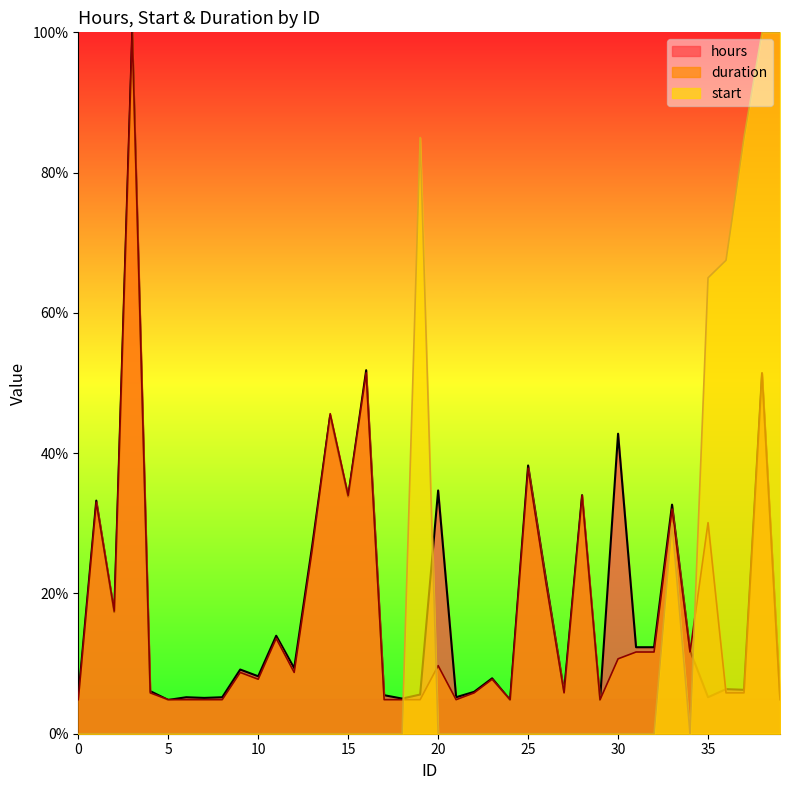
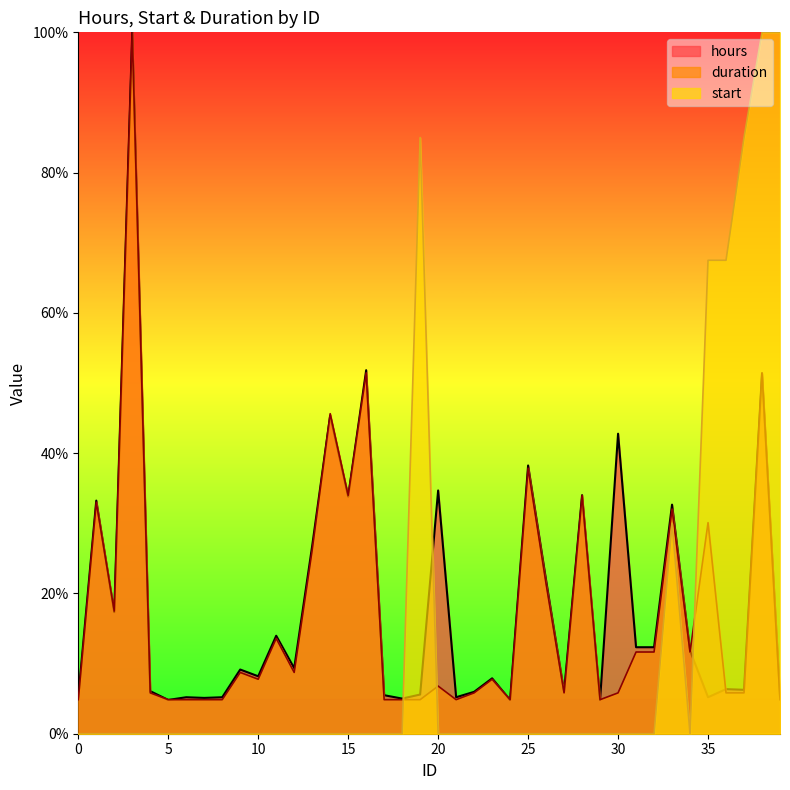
duration, 20: 10% -> 7%
duration, 30: 11% -> 6%
start, 35: 65% -> 68%
